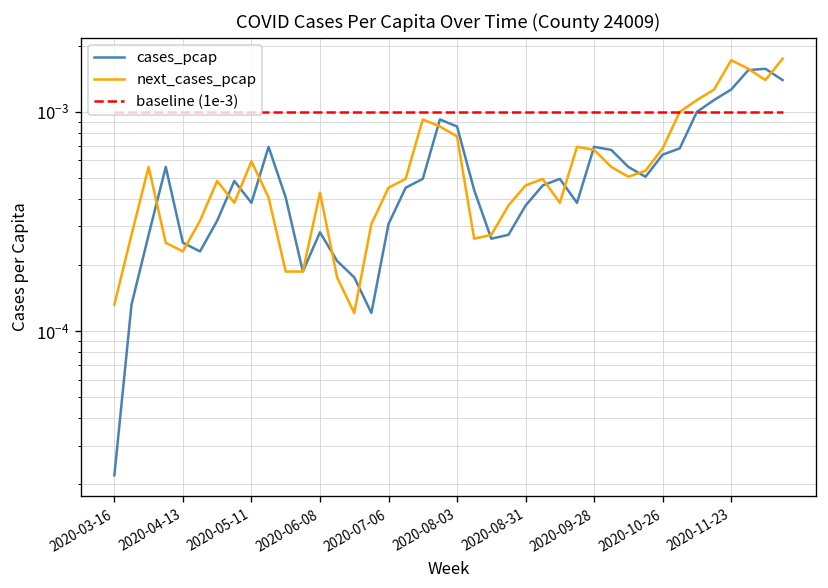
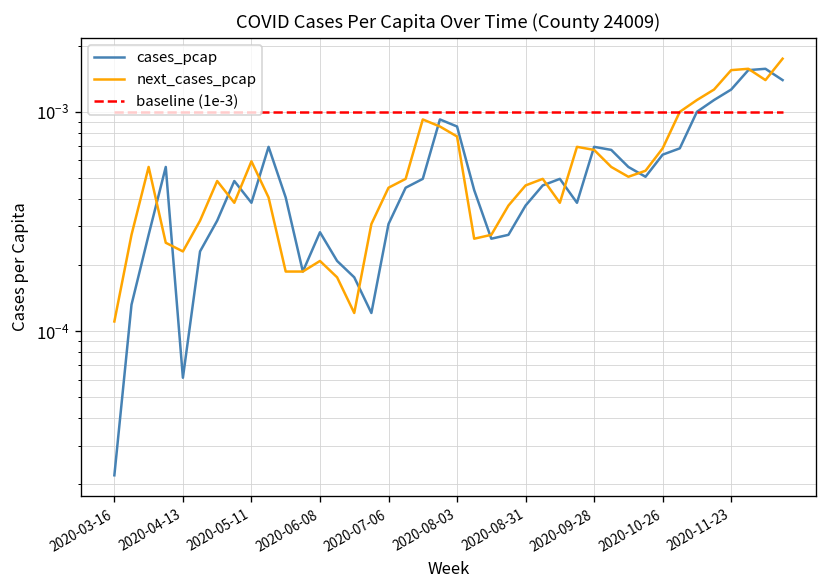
next_cases_pcap, 2020-03-16: 0.00013 -> 0.00011
cases_pcap, 2020-04-13: 0.00025 -> 0.000061
next_cases_pcap, 2020-06-08: 0.00043 -> 0.00021
next_cases_pcap, 2020-11-23: 0.0017 -> 0.0015
